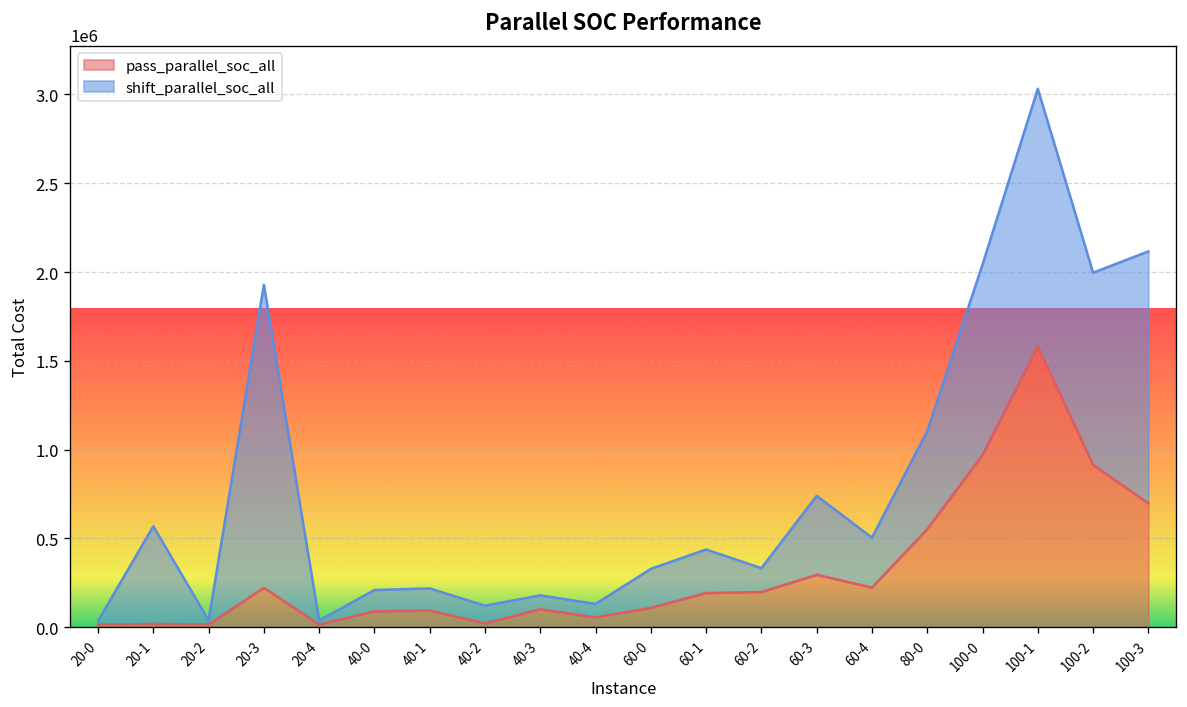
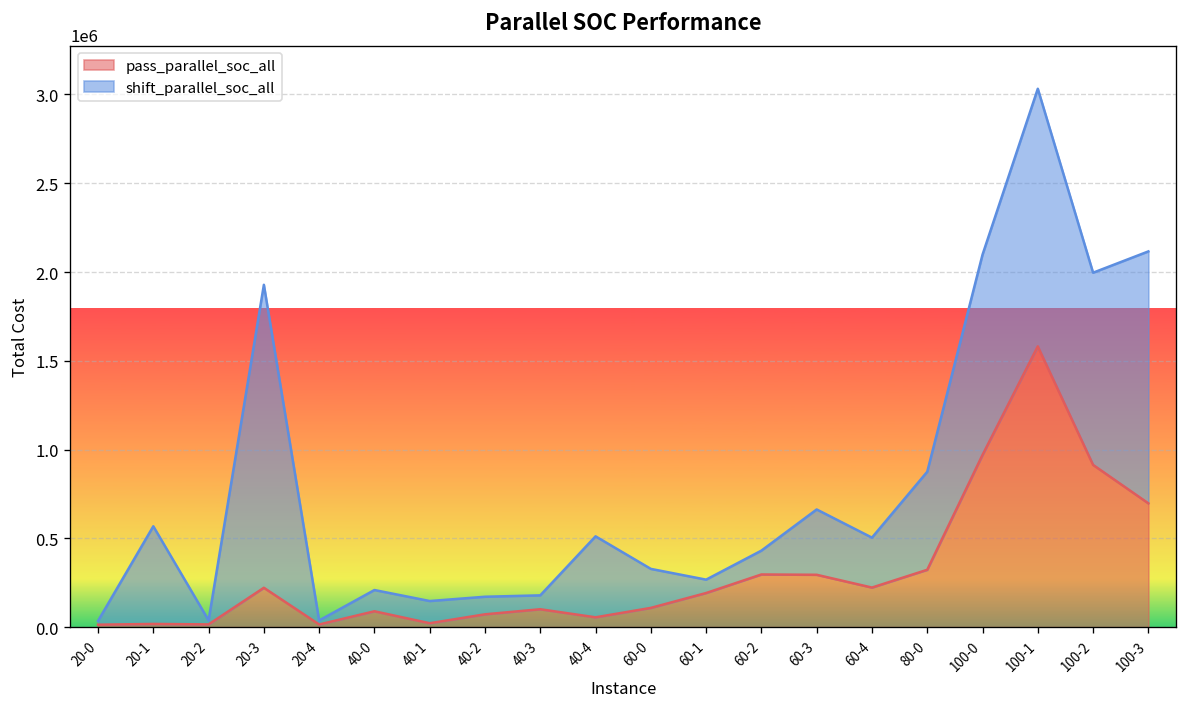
pass_parallel_soc_all, 40-1: 90000 -> 20000
pass_parallel_soc_all, 40-2: 20000 -> 70000
shift_parallel_soc_all, 40-4: 80000 -> 460000
shift_parallel_soc_all, 60-1: 250000 -> 80000
pass_parallel_soc_all, 60-2: 200000 -> 300000
shift_parallel_soc_all, 60-3: 440000 -> 370000
pass_parallel_soc_all, 80-0: 550000 -> 320000
shift_parallel_soc_all, 100-0: 1070000 -> 1130000
